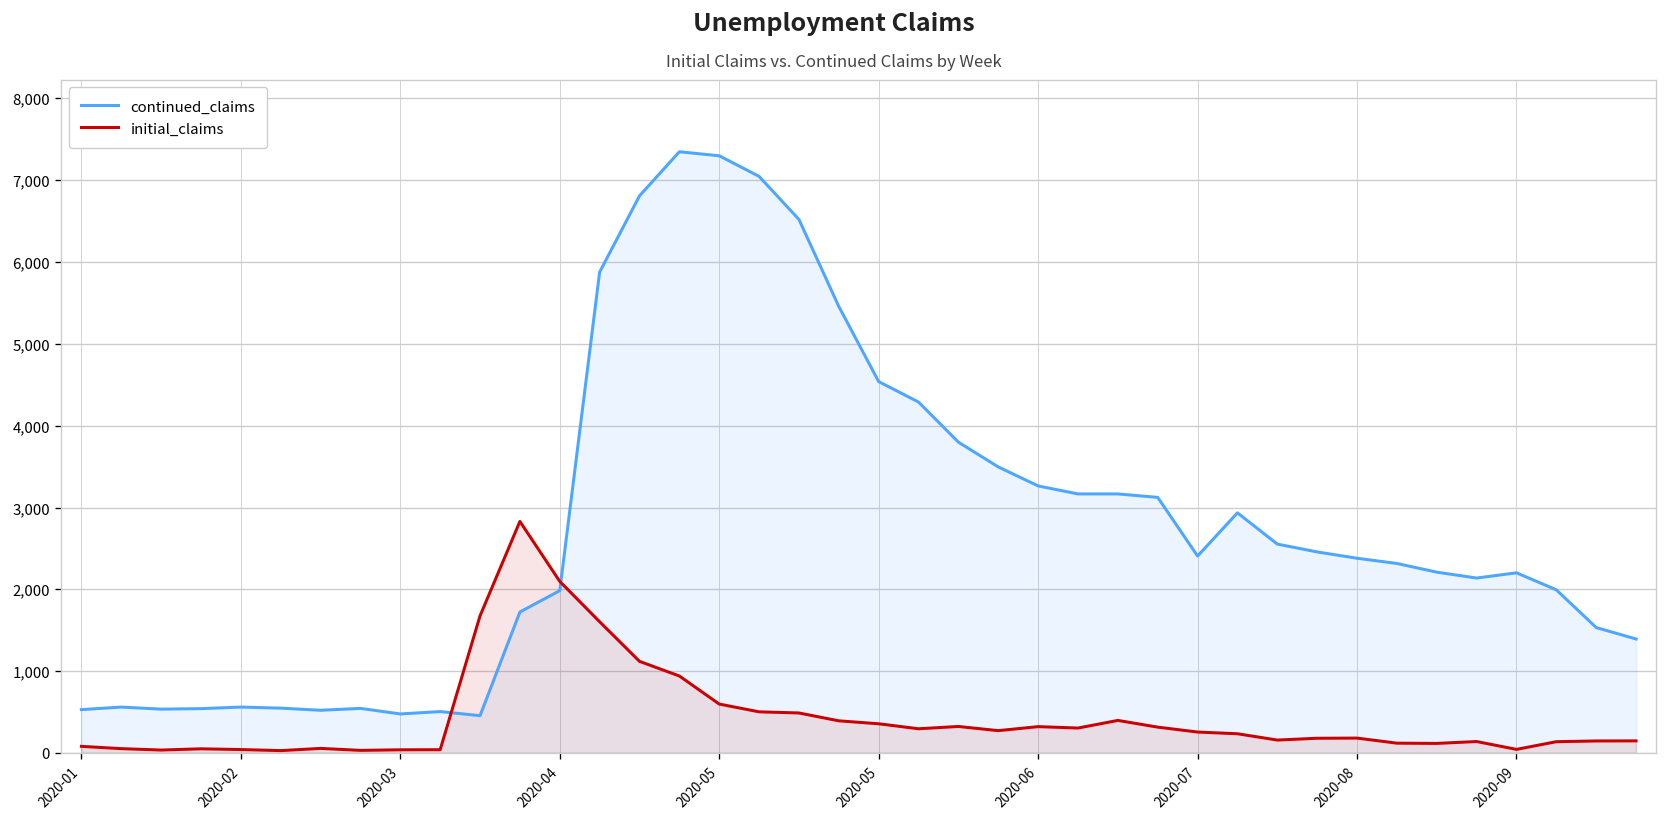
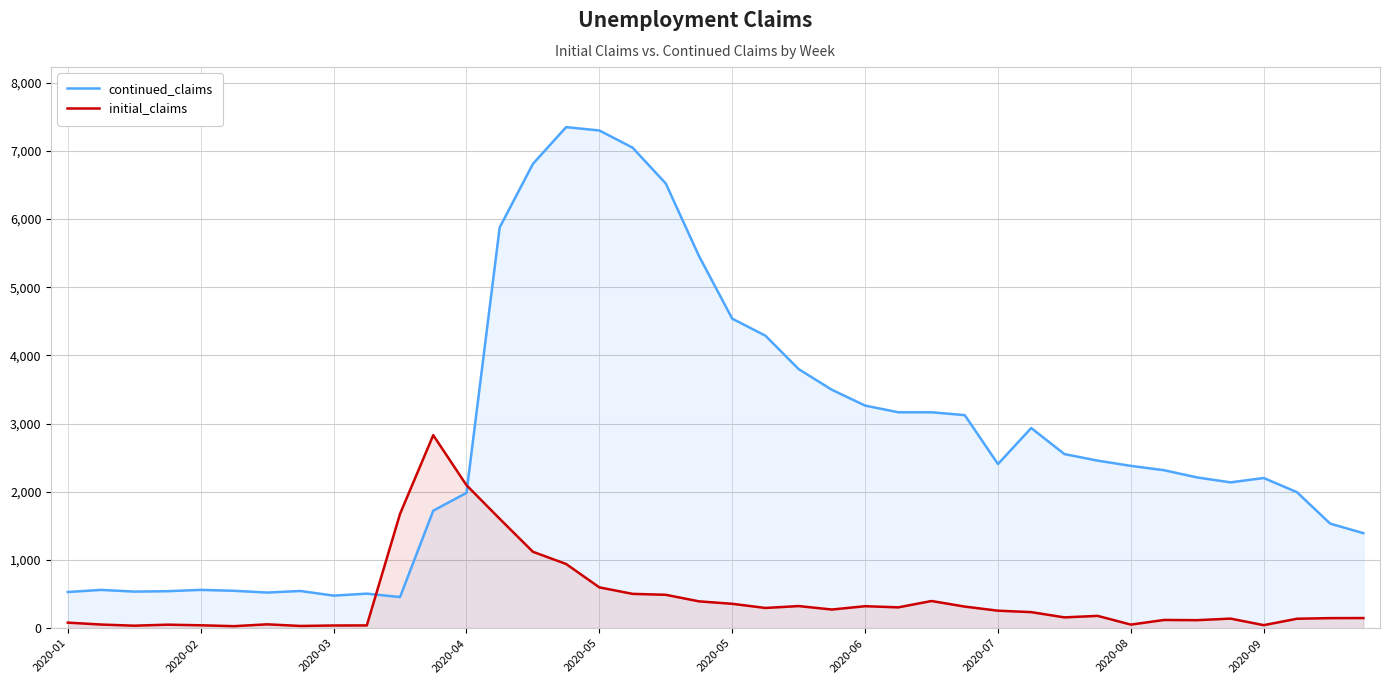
initial_claims, 2020-08: 200 -> 100
